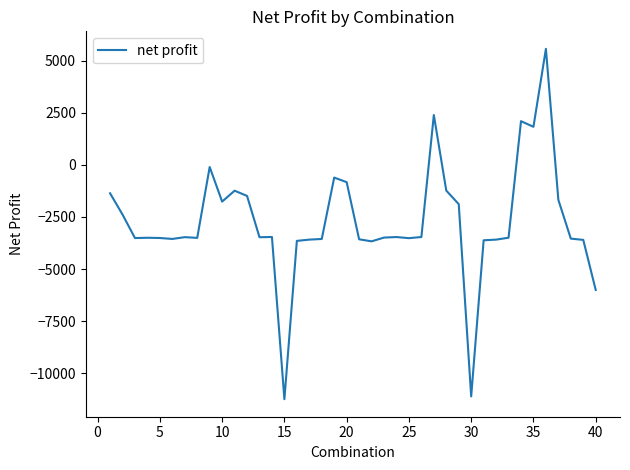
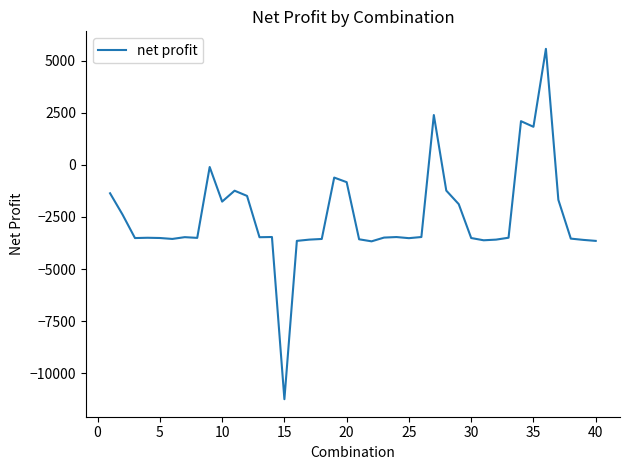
30: -11100 -> -3500
40: -6000 -> -3600
